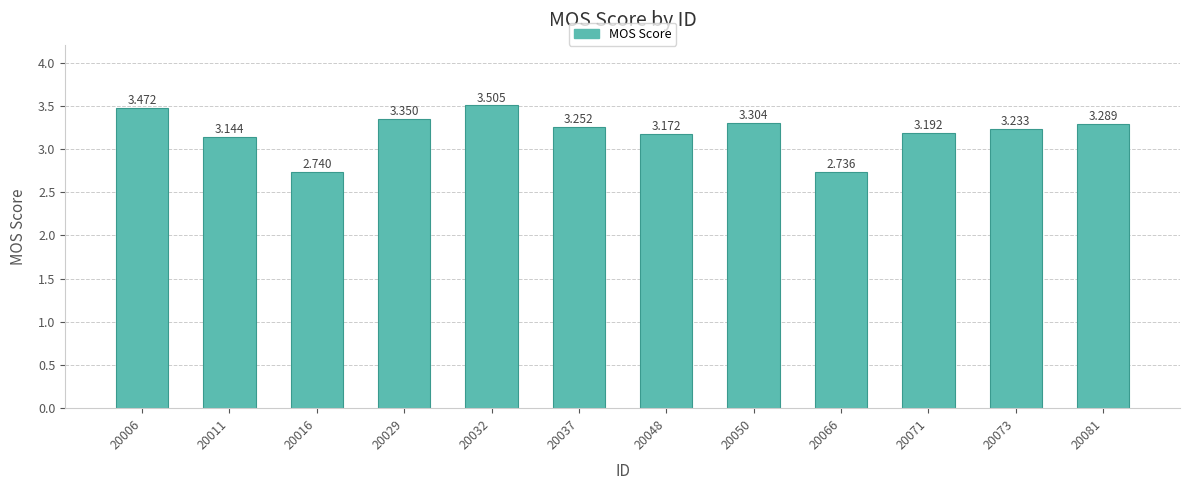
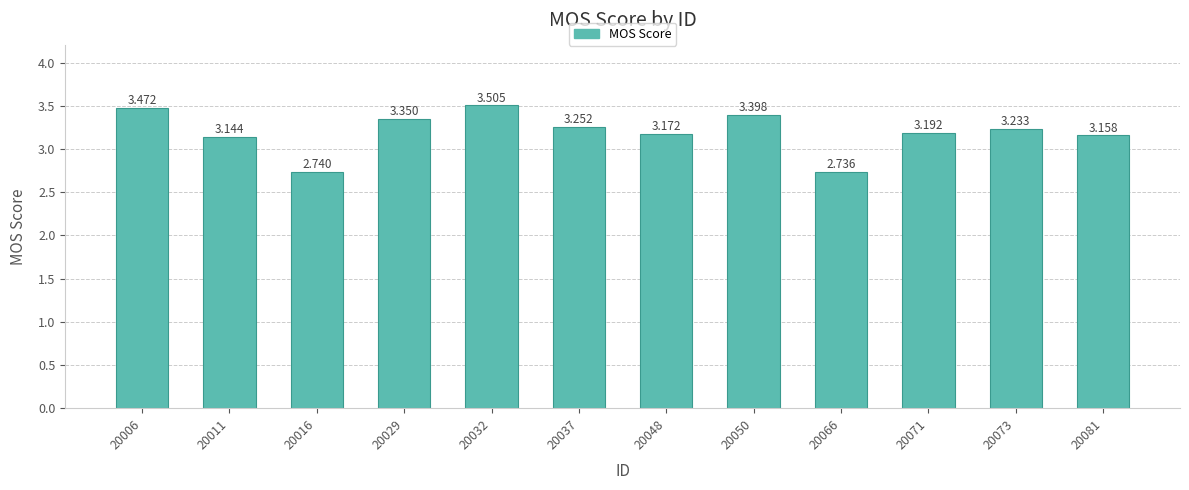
20050: 3.304 -> 3.398
20081: 3.289 -> 3.158
